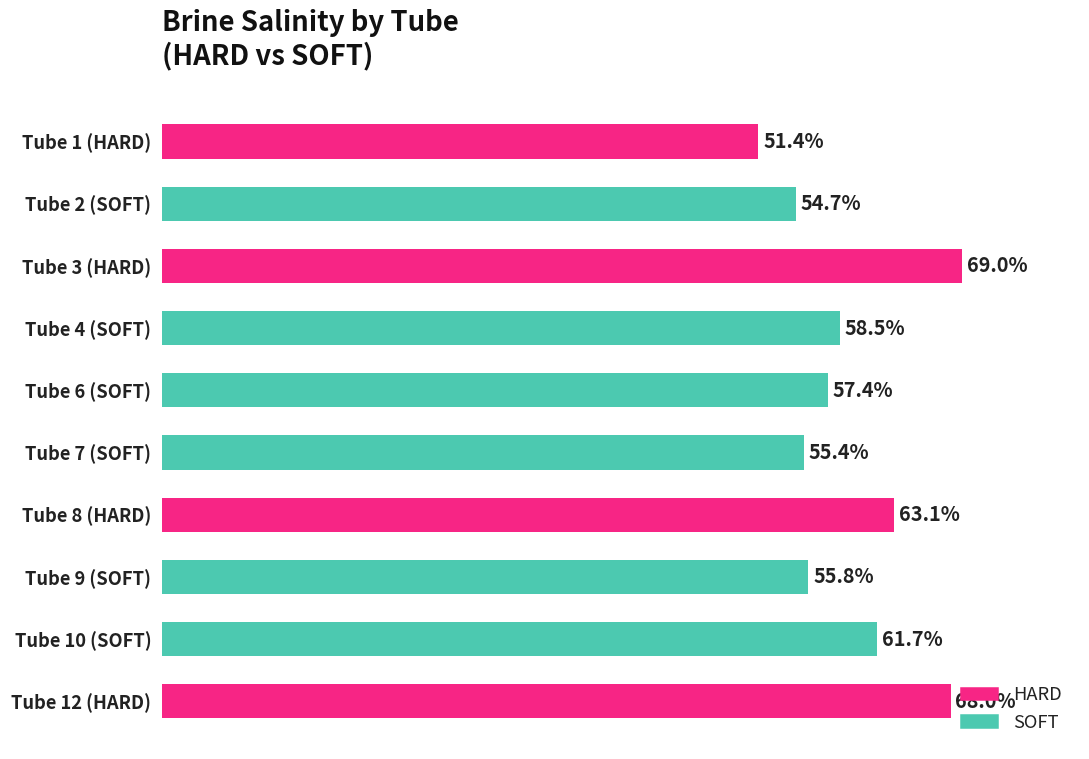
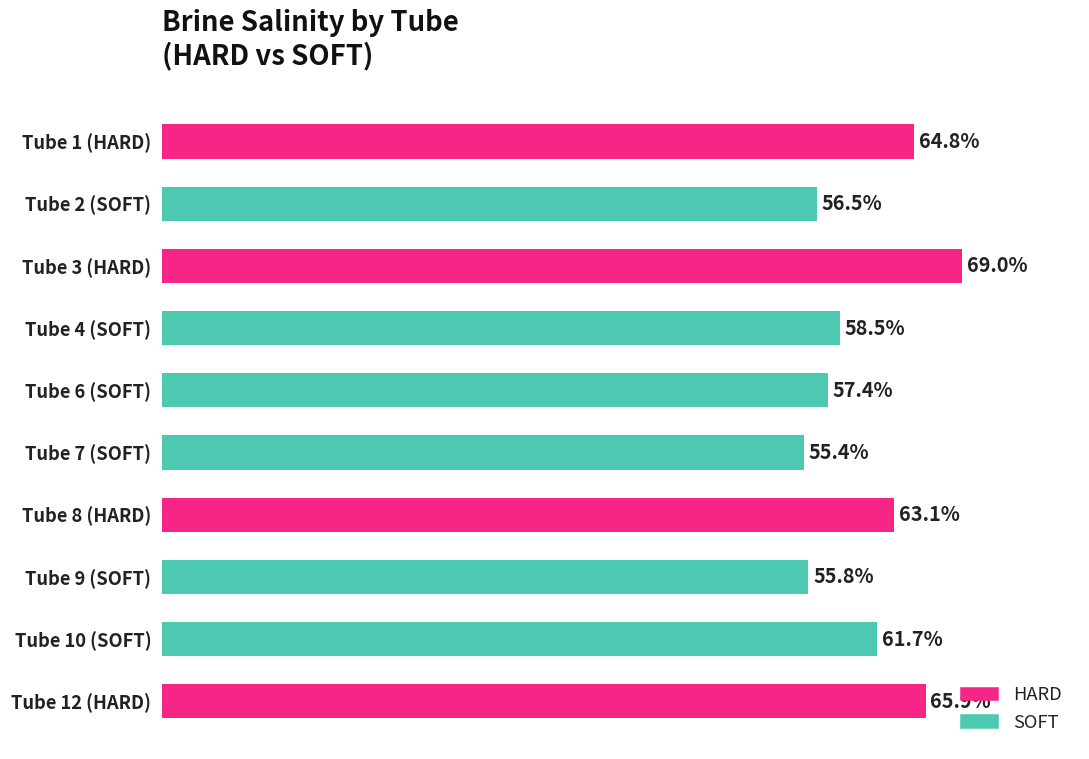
Tube 1 (HARD): 51.4% -> 64.8%
Tube 2 (SOFT): 54.7% -> 56.5%
Tube 12 (HARD): 68.0% -> 65.9%
